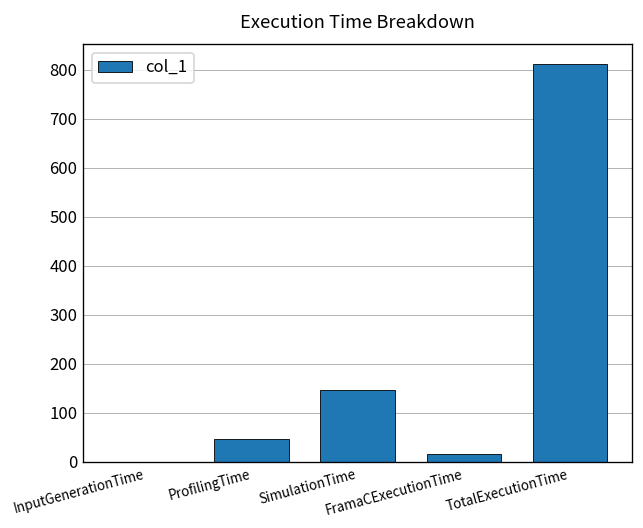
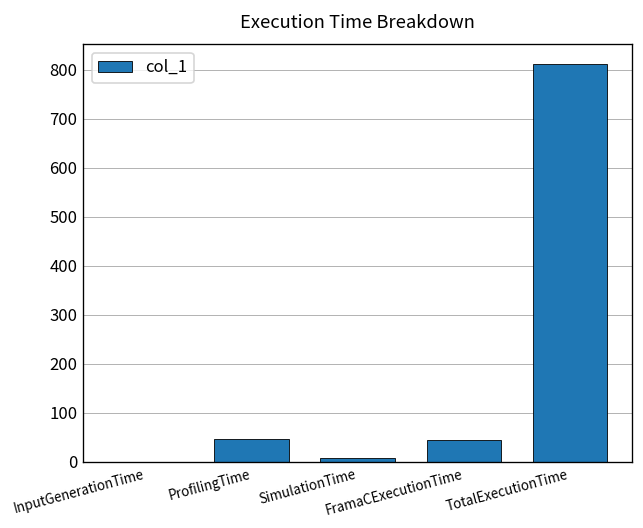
SimulationTime: 150 -> 10
FramaCExecutionTime: 20 -> 40
